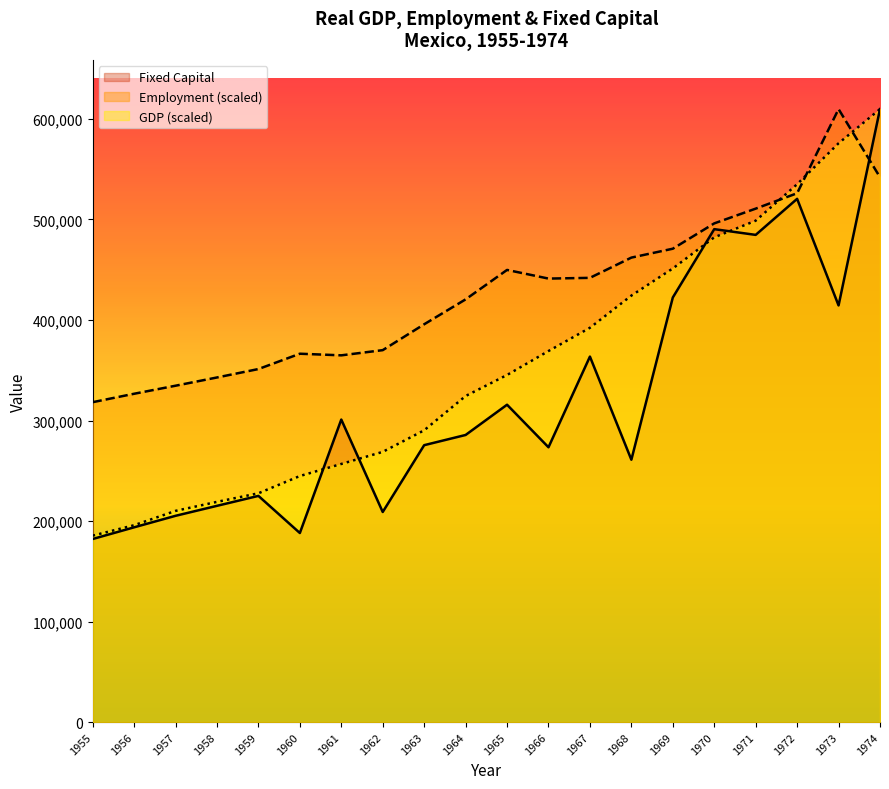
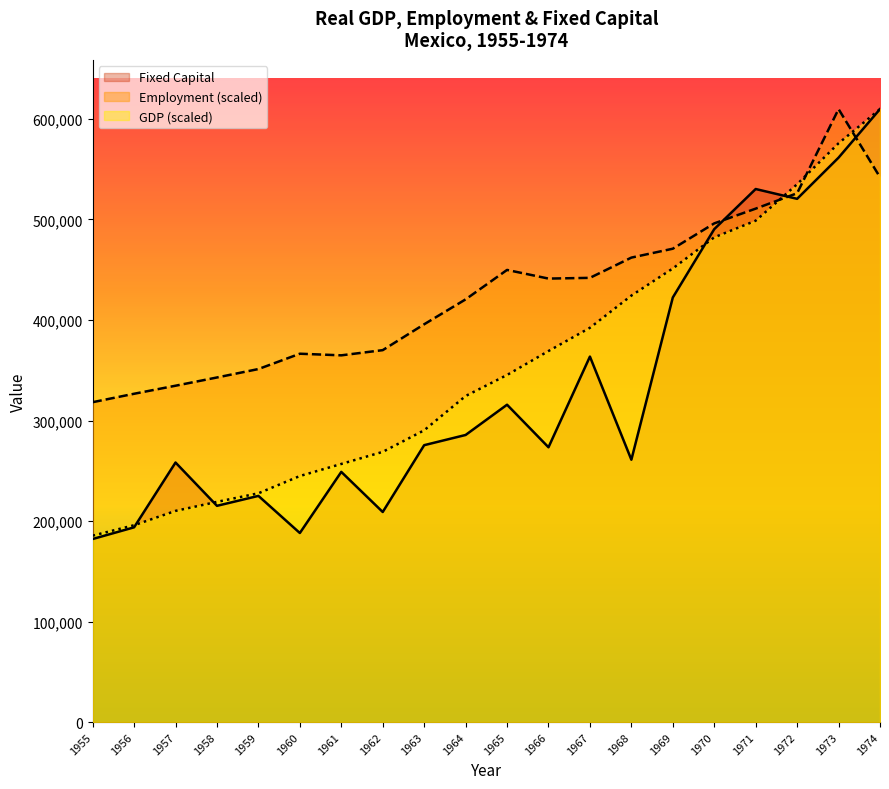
Fixed Capital, 1957: 205,000 -> 258,000
Fixed Capital, 1961: 301,000 -> 249,000
Fixed Capital, 1971: 485,000 -> 530,000
Fixed Capital, 1973: 414,000 -> 562,000
